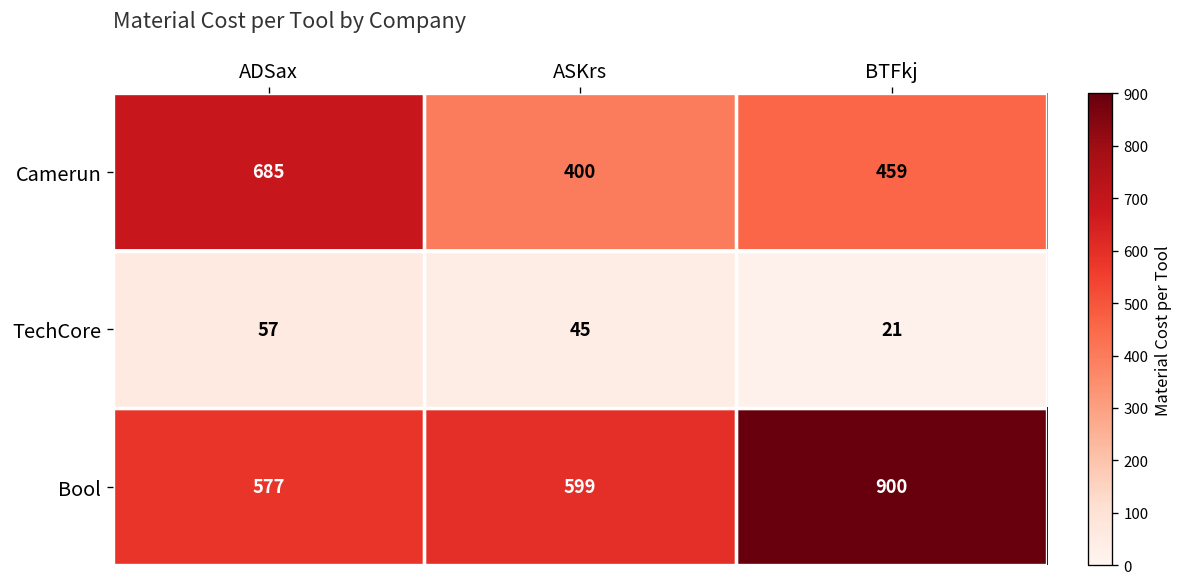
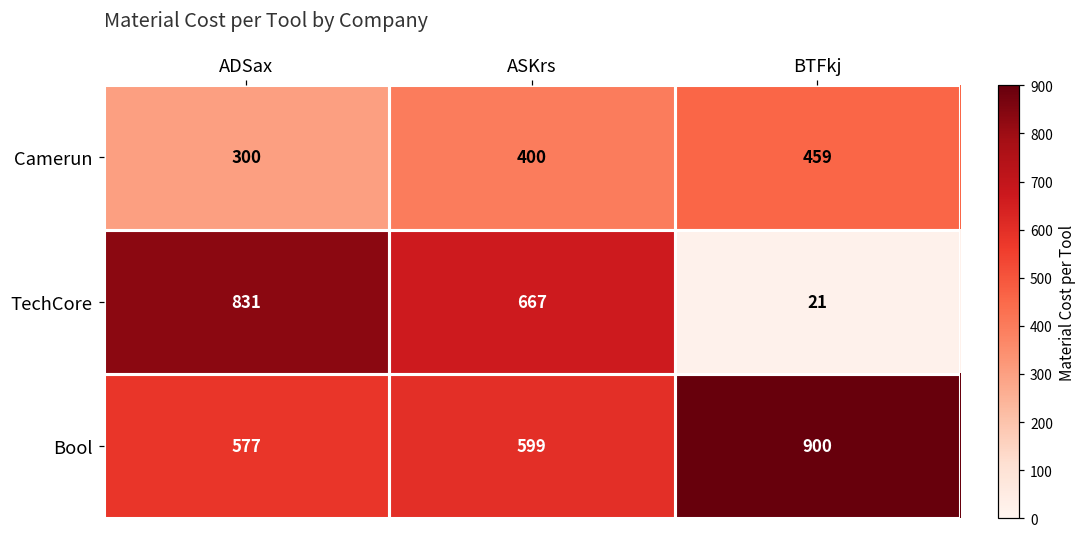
Camerun, ADSax: 685 -> 300
TechCore, ADSax: 57 -> 831
TechCore, ASKrs: 45 -> 667
